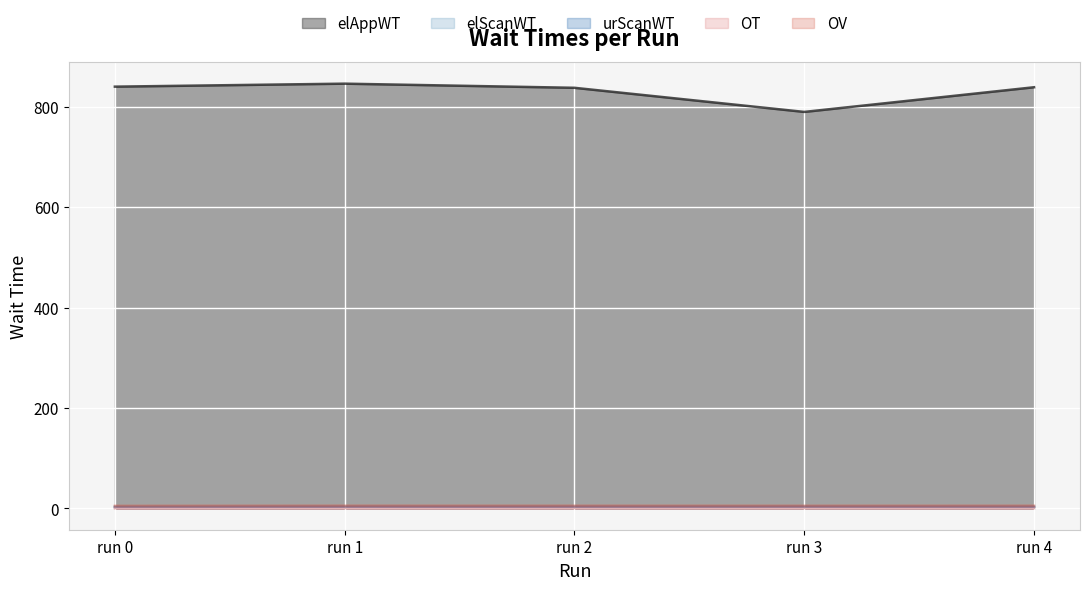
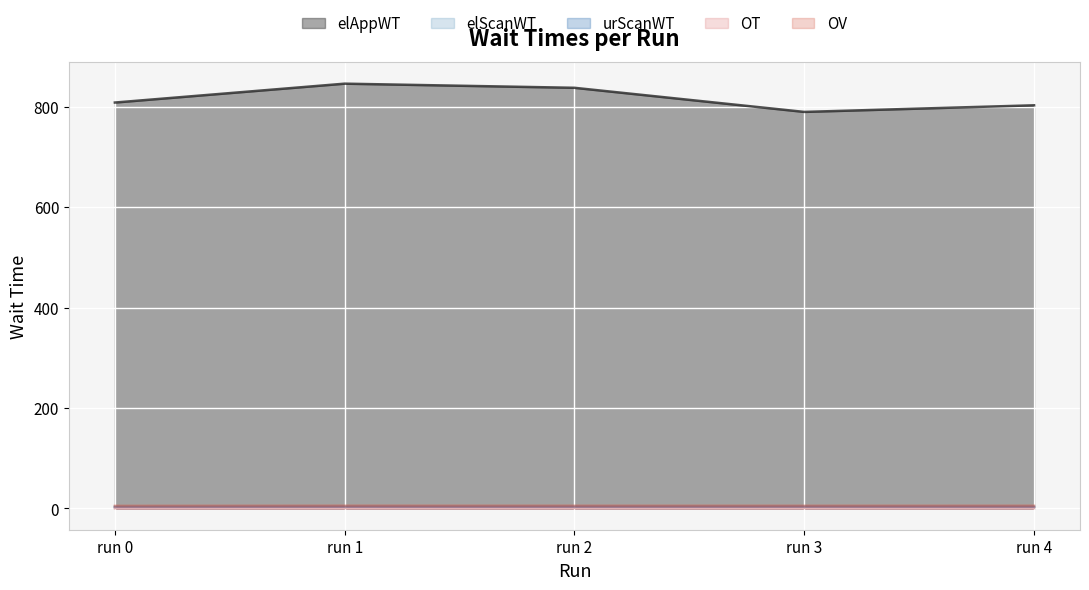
elAppWT, run 0: 840 -> 810
elAppWT, run 4: 840 -> 800
